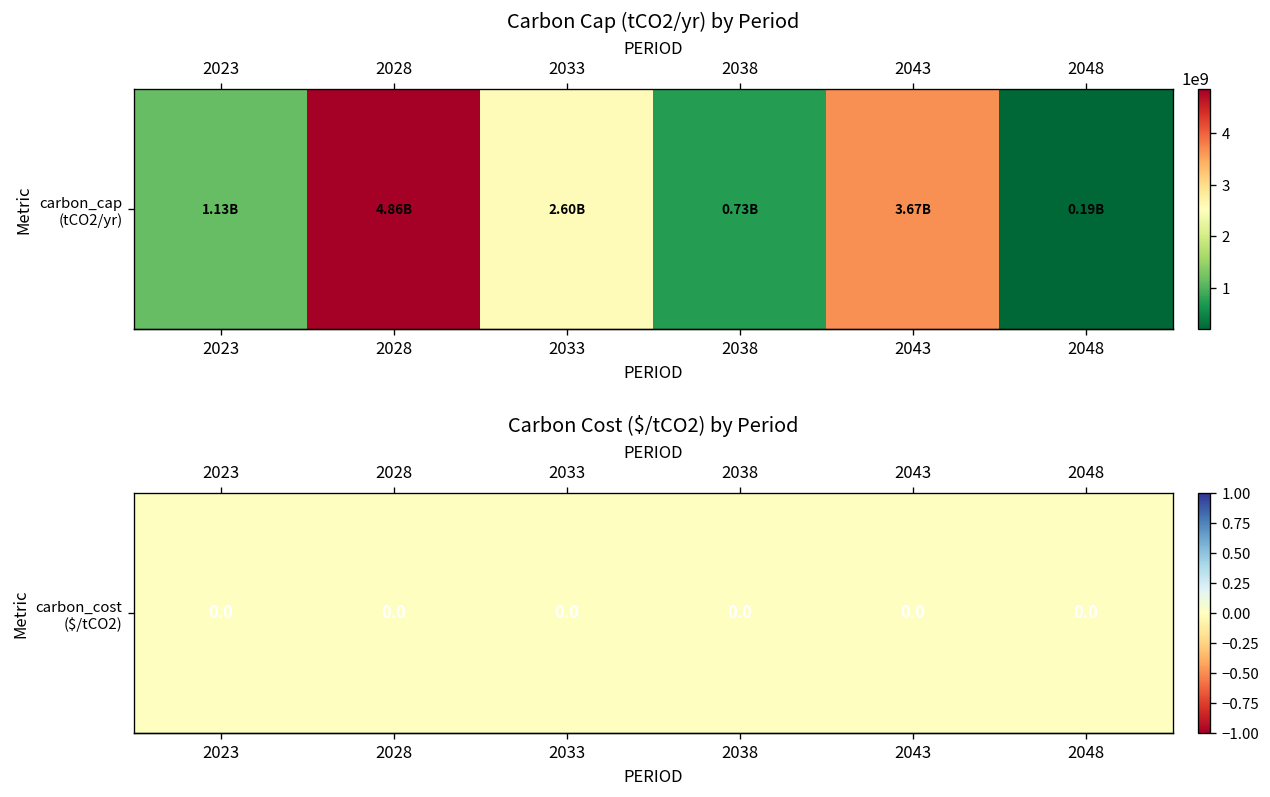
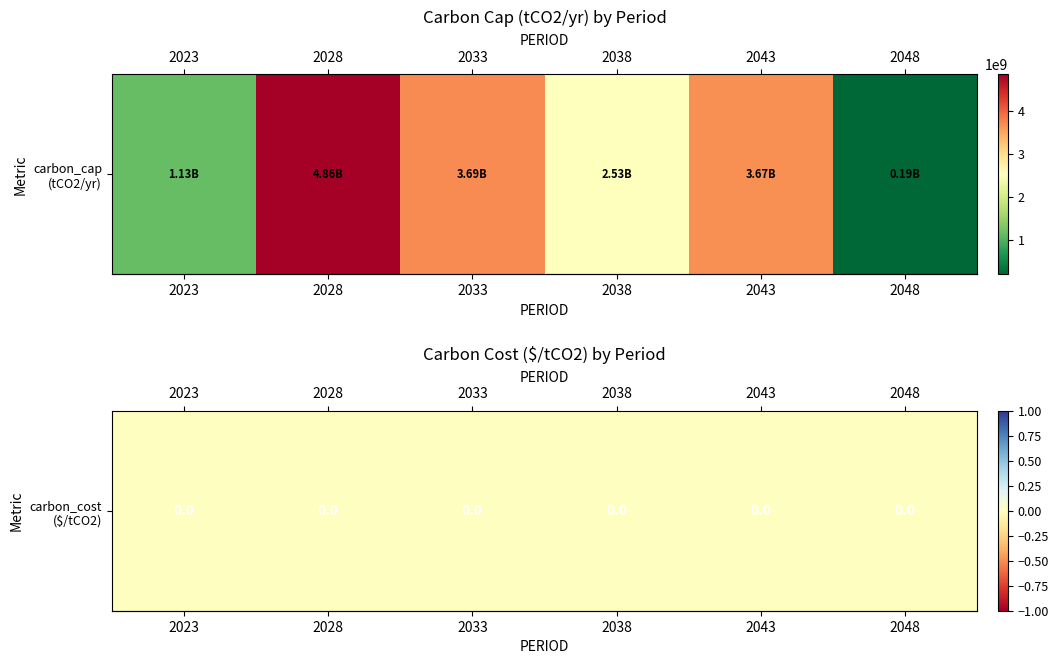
Carbon Cap (tCO2/yr) by Period, carbon_cap (tCO2/yr), 2033: 2.60B -> 3.69B
Carbon Cap (tCO2/yr) by Period, carbon_cap (tCO2/yr), 2038: 0.73B -> 2.53B
